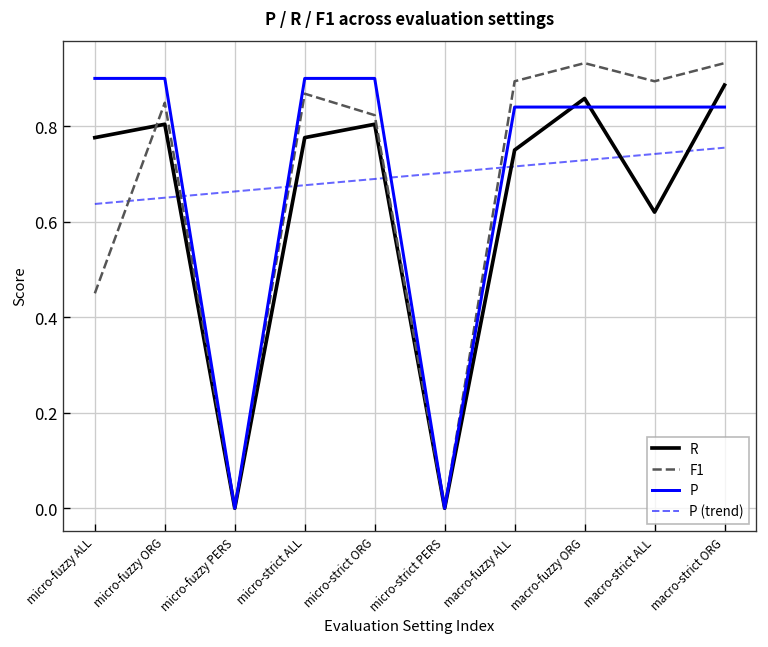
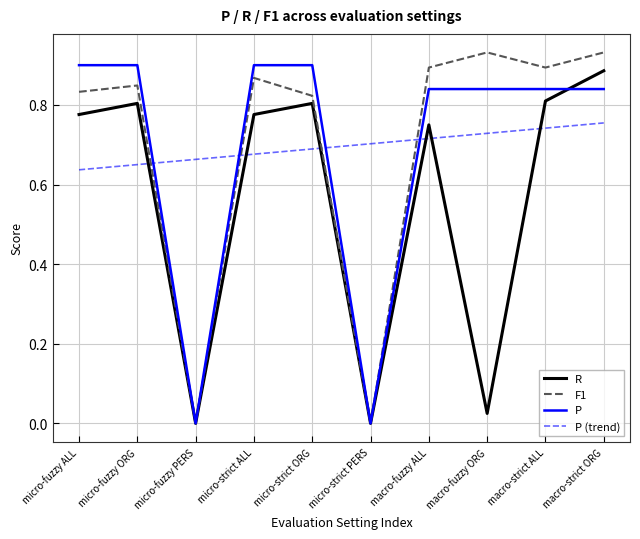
F1, micro-fuzzy ALL: 0.45 -> 0.83
R, macro-fuzzy ORG: 0.86 -> 0.03
R, macro-strict ALL: 0.62 -> 0.81
